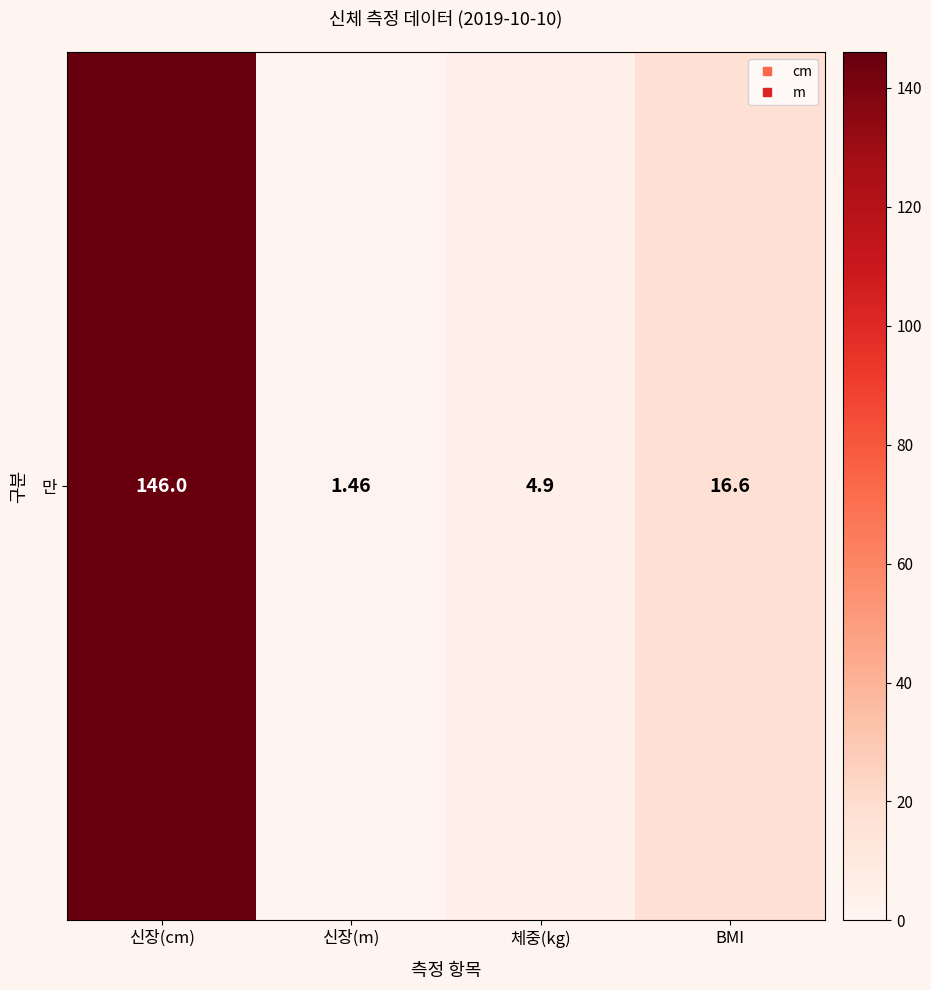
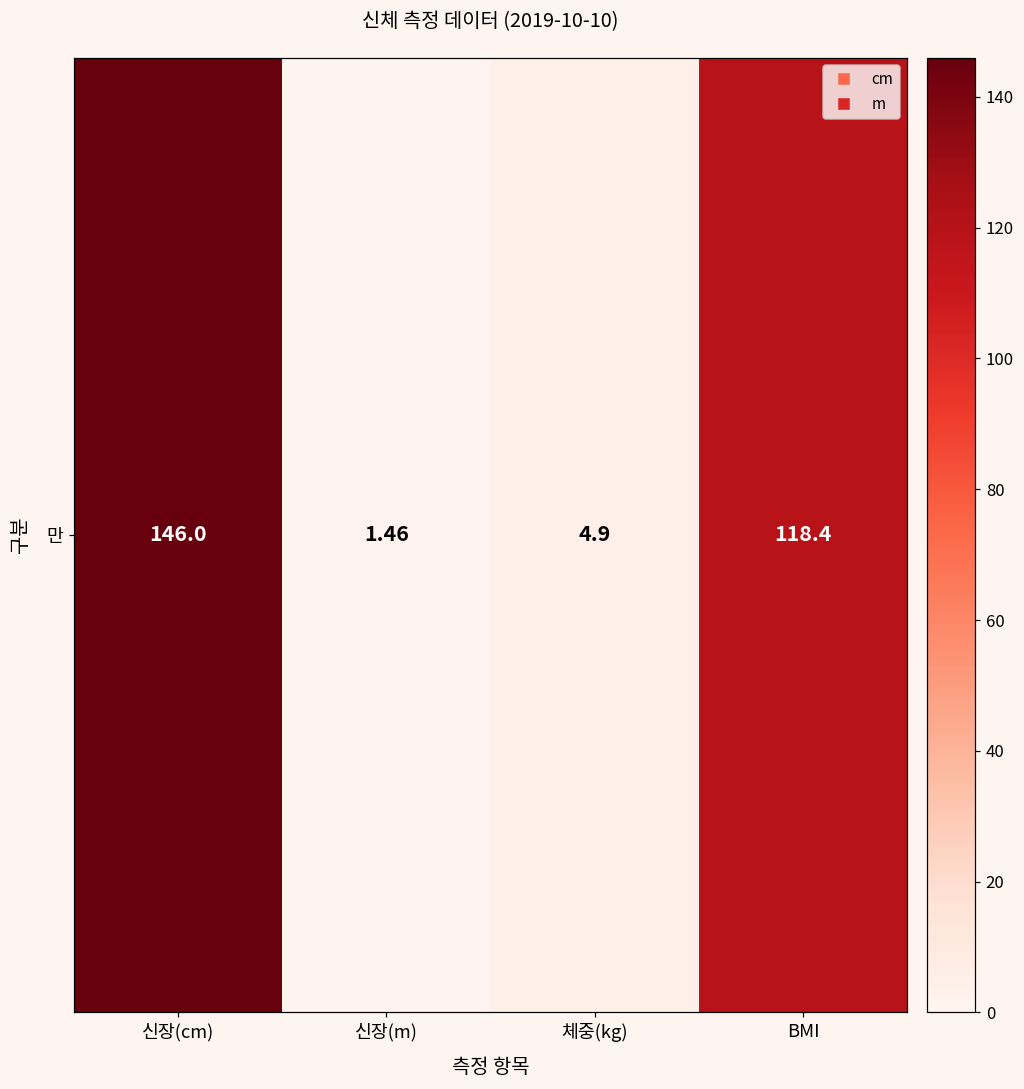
만, BMI: 16.6 -> 118.4
